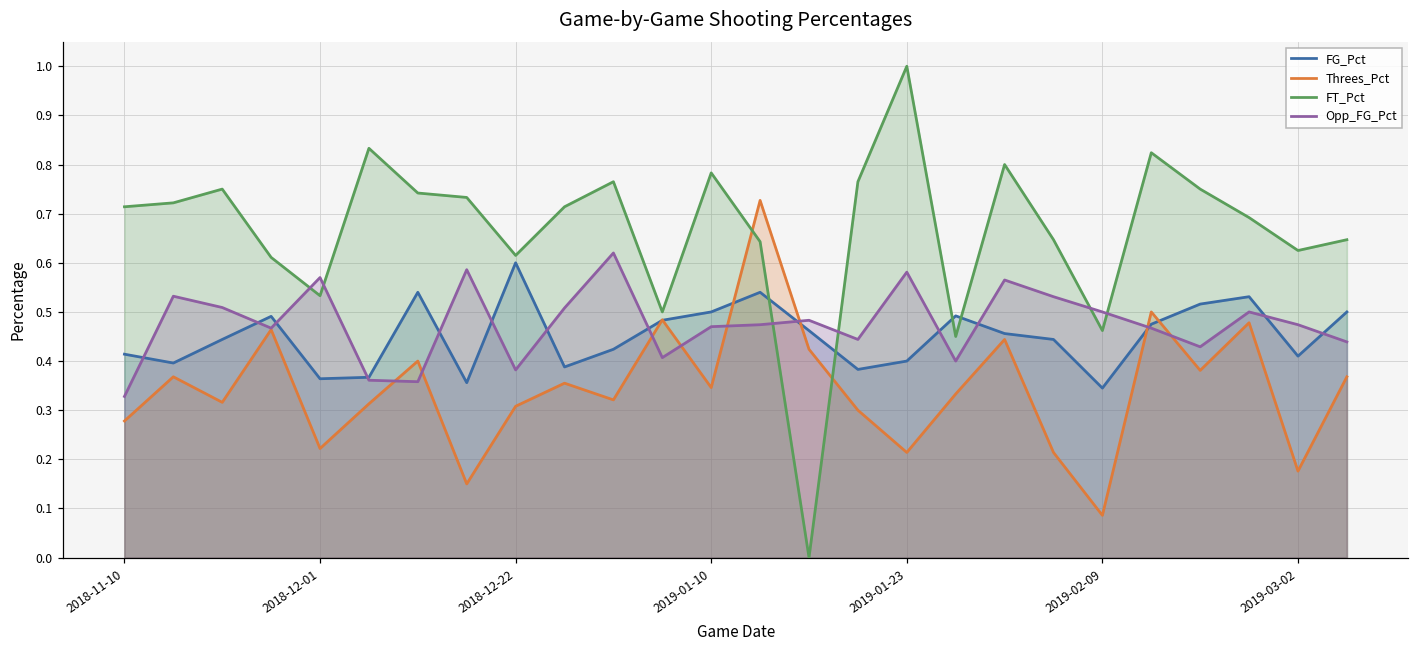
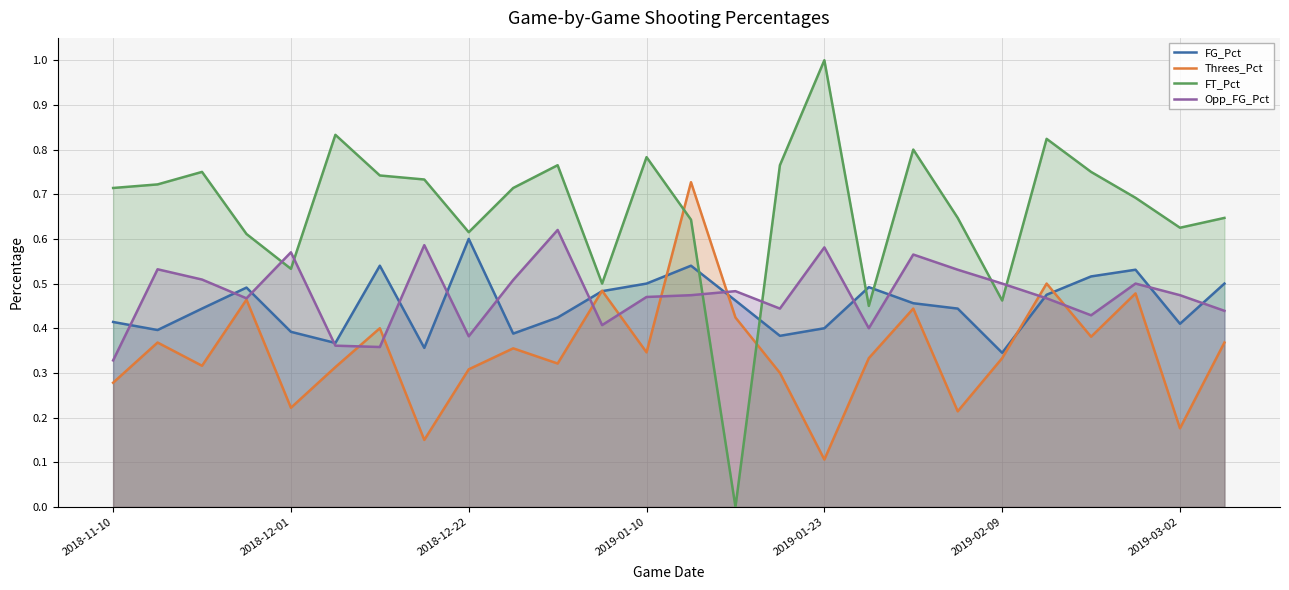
FG_Pct, 2018-12-01: 0.36 -> 0.39
Threes_Pct, 2019-01-23: 0.21 -> 0.11
Threes_Pct, 2019-02-09: 0.09 -> 0.33
